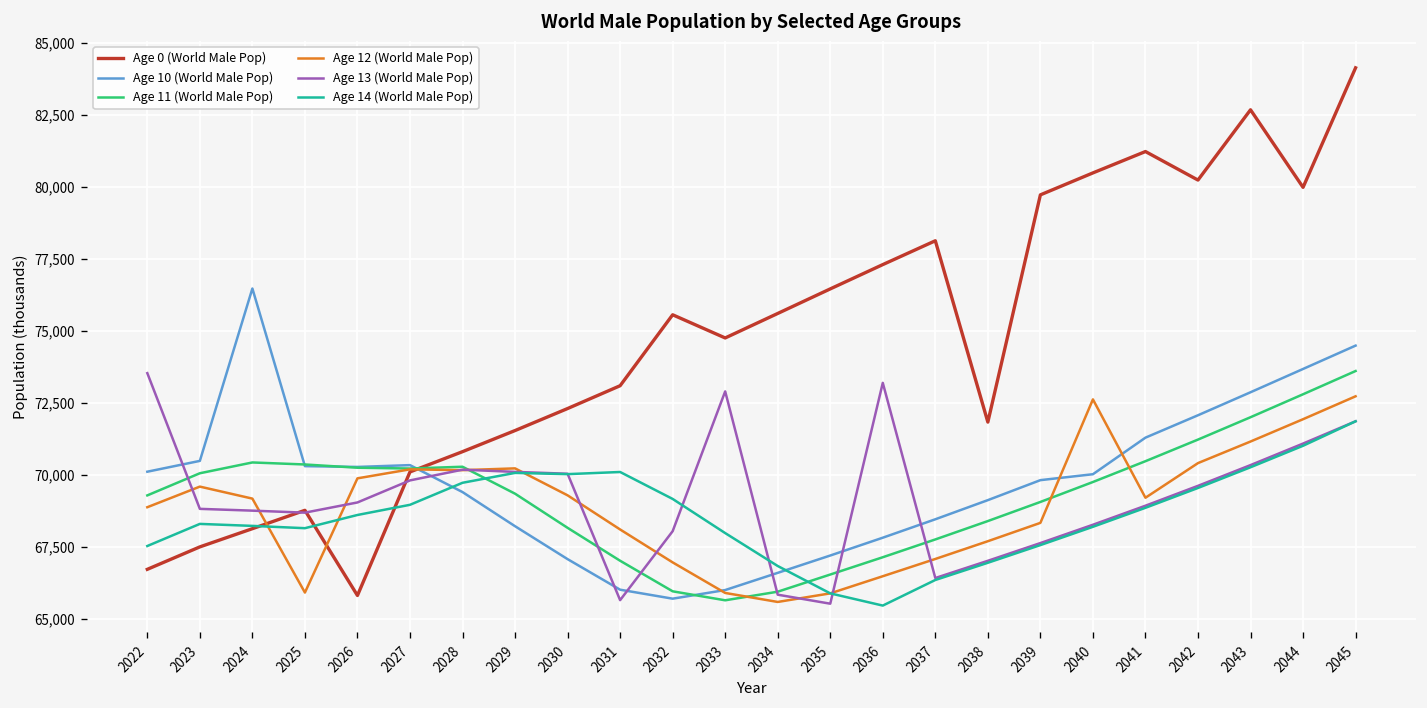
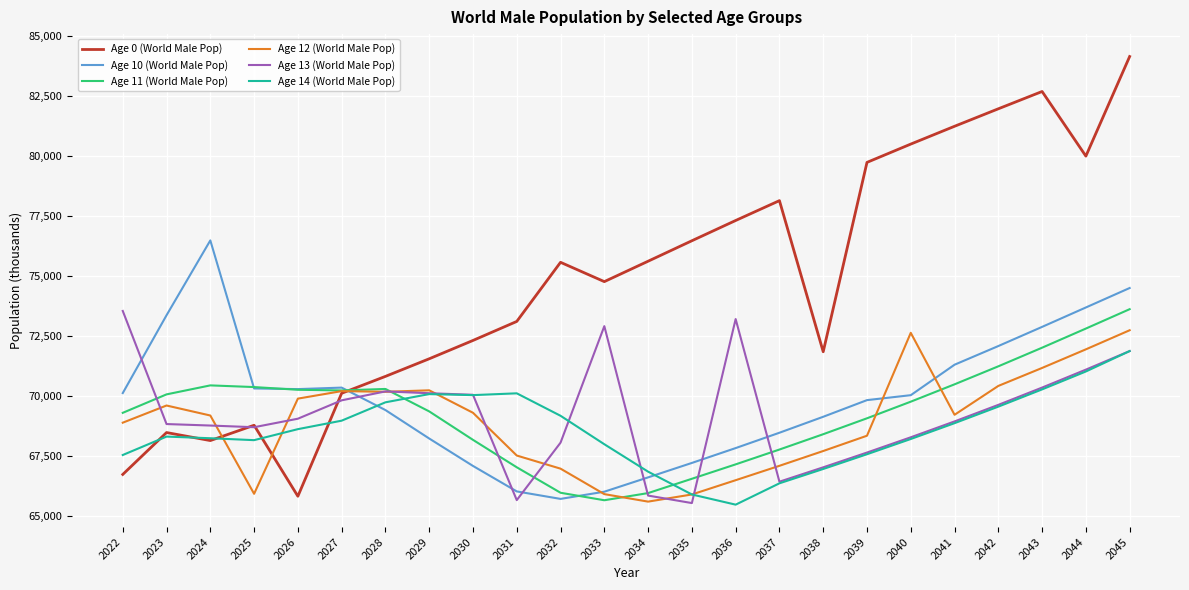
Age 0 (World Male Pop), 2023: 67,500 -> 68,500
Age 10 (World Male Pop), 2023: 70,500 -> 73,400
Age 12 (World Male Pop), 2031: 68,100 -> 67,500
Age 0 (World Male Pop), 2042: 80,200 -> 82,000
